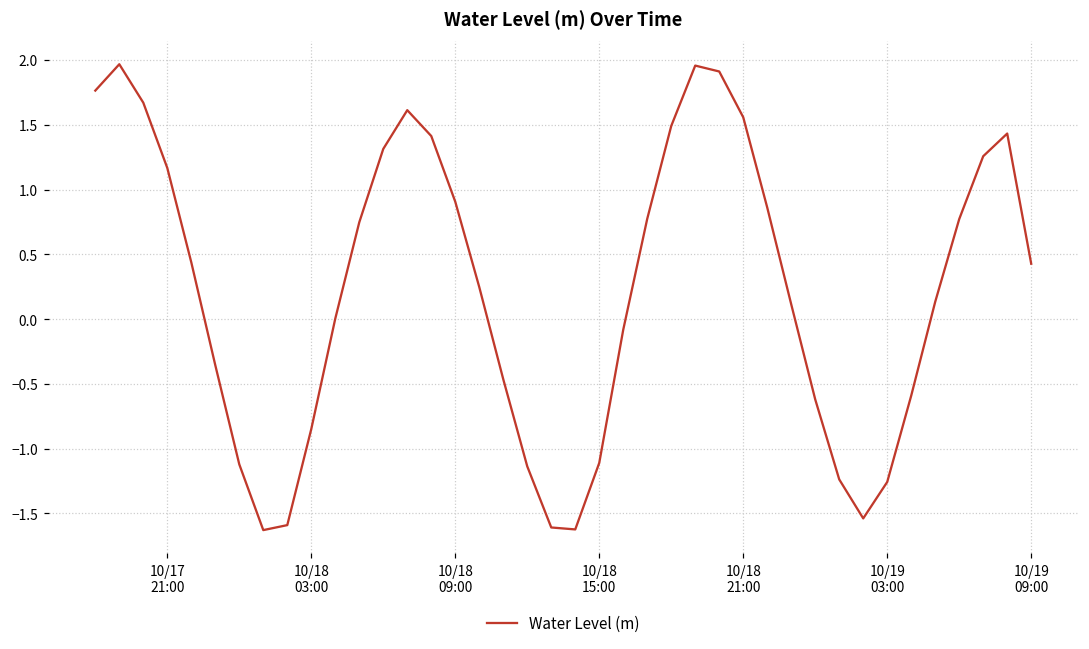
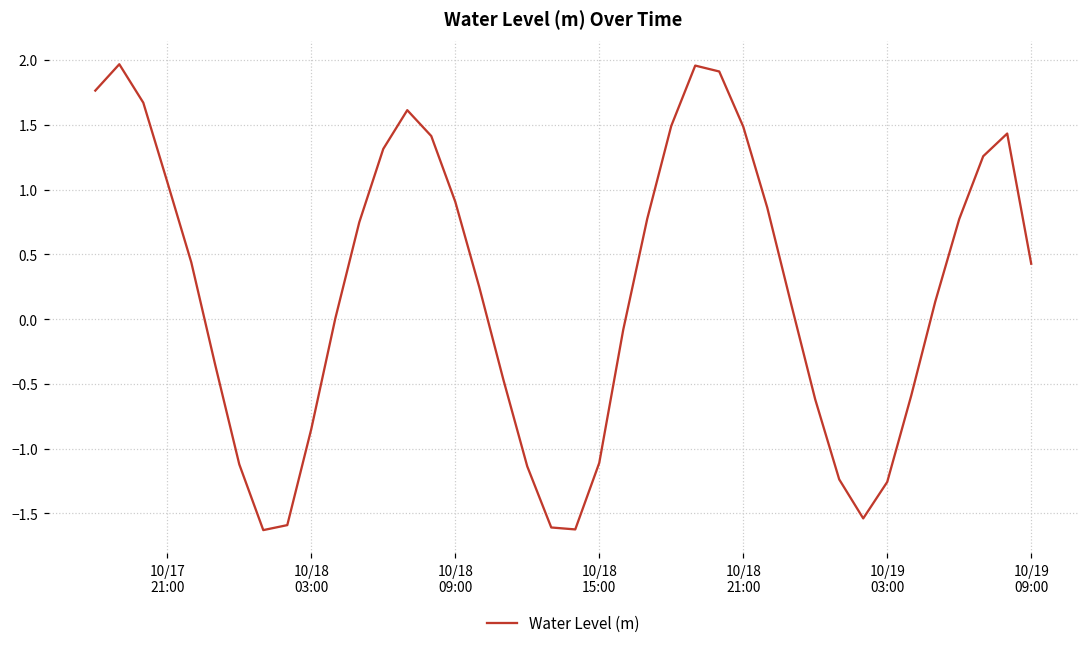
10/17 21:00: 1.17 -> 1.06
10/18 21:00: 1.56 -> 1.49
